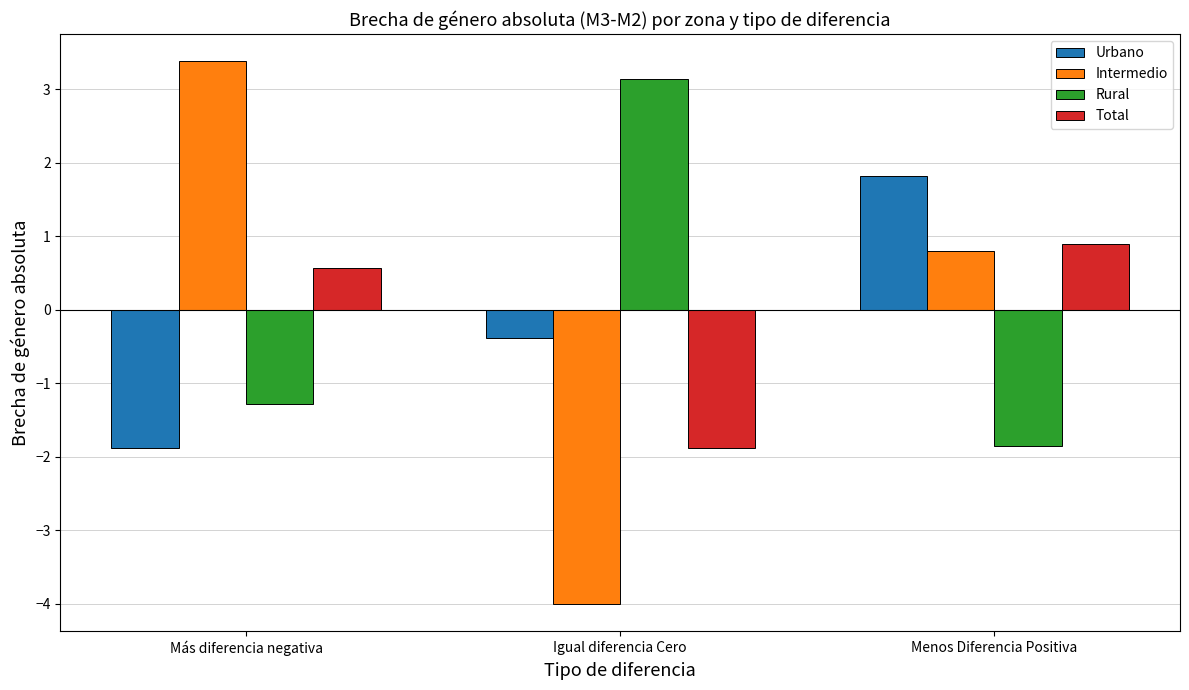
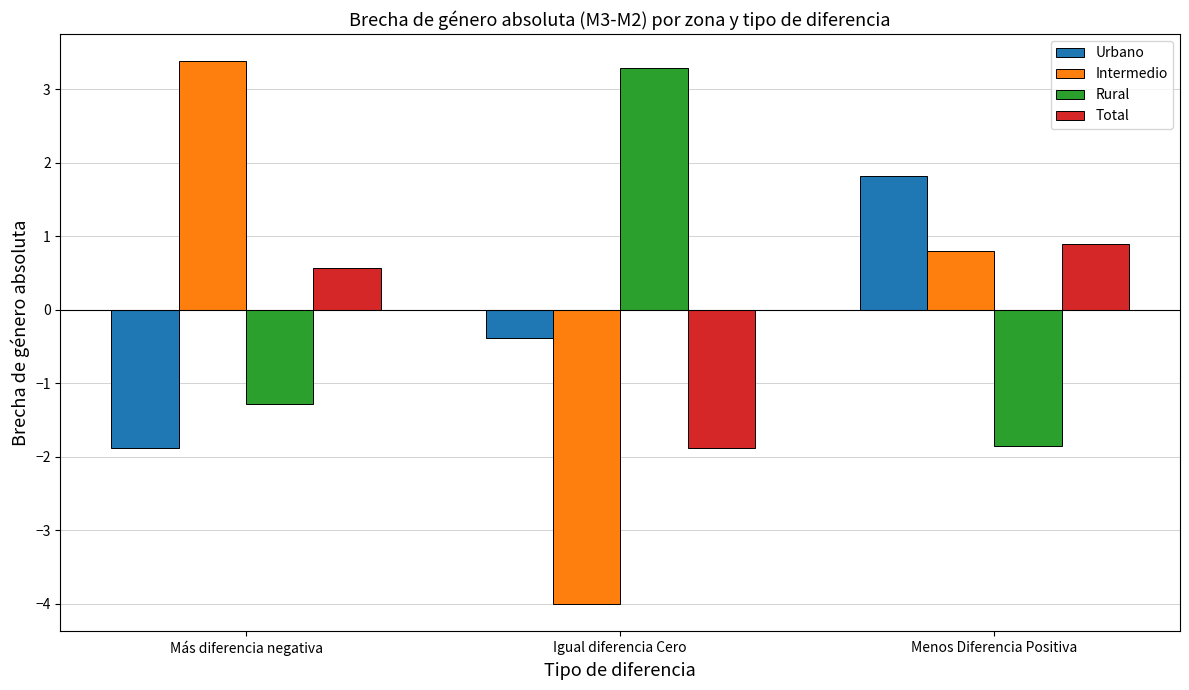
Rural, Igual diferencia Cero: 3.1 -> 3.3
